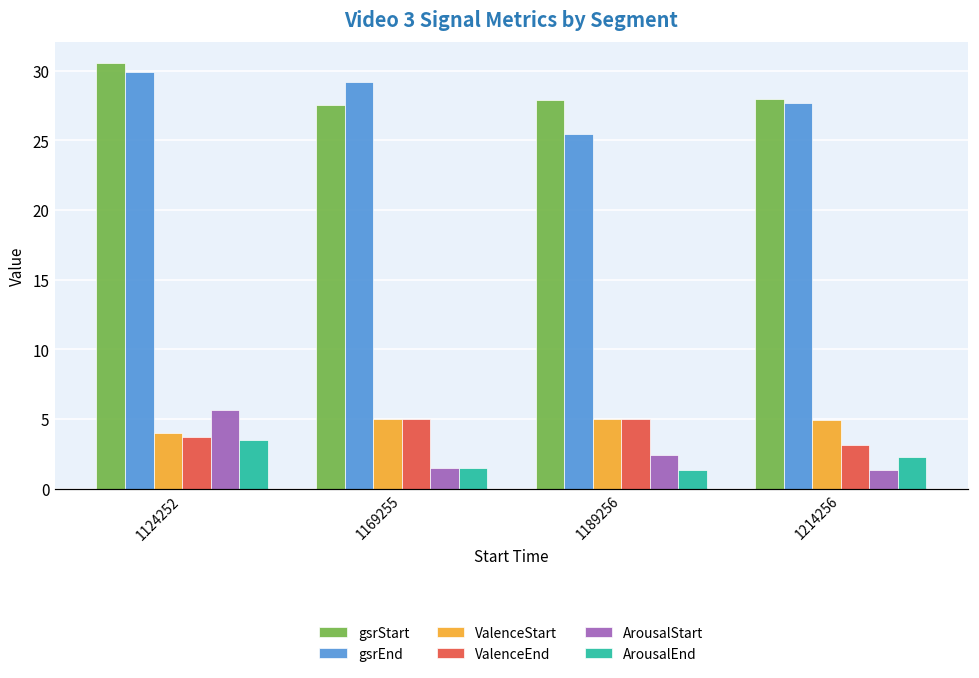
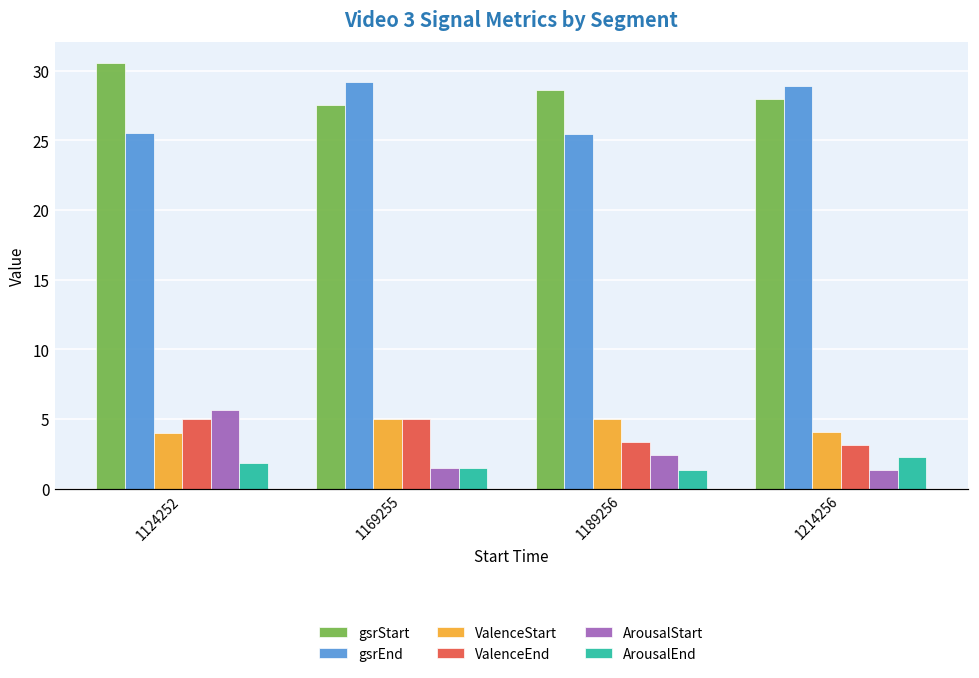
gsrEnd, 1124252: 29.9 -> 25.5
ValenceEnd, 1124252: 3.7 -> 5.0
ArousalEnd, 1124252: 3.5 -> 1.8
gsrStart, 1189256: 27.9 -> 28.6
ValenceEnd, 1189256: 5.0 -> 3.4
gsrEnd, 1214256: 27.7 -> 28.9
ValenceStart, 1214256: 5.0 -> 4.1
